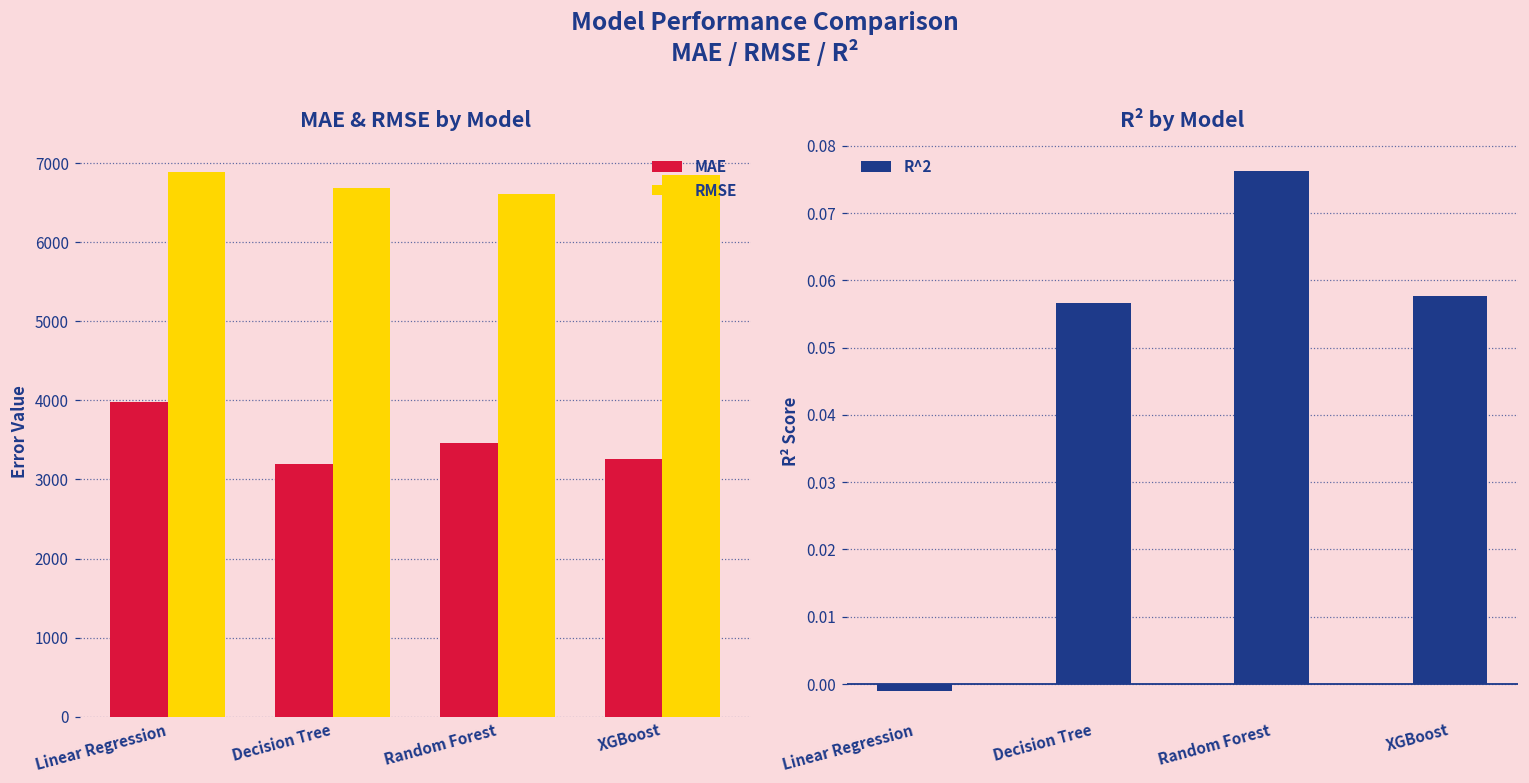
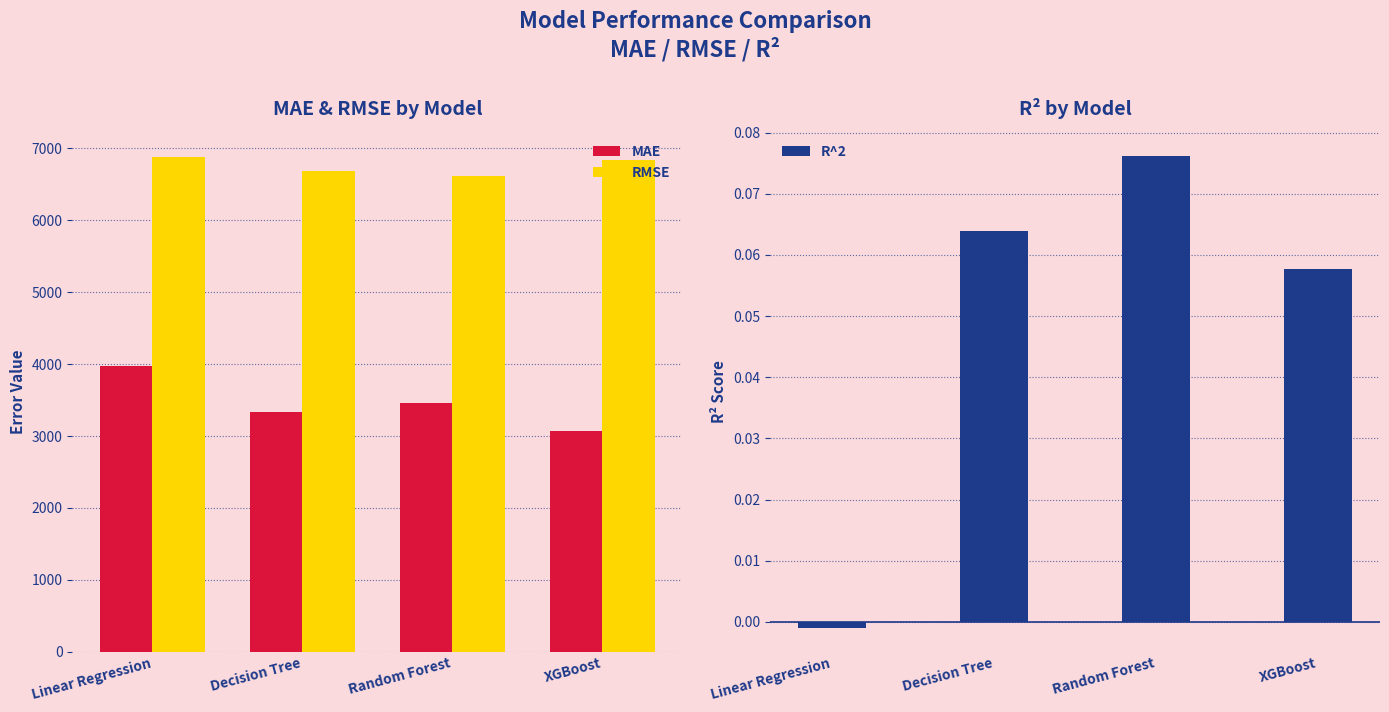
MAE & RMSE by Model, MAE, Decision Tree: 3200 -> 3300
MAE & RMSE by Model, MAE, XGBoost: 3300 -> 3100
R² by Model, Decision Tree: 0.057 -> 0.064
